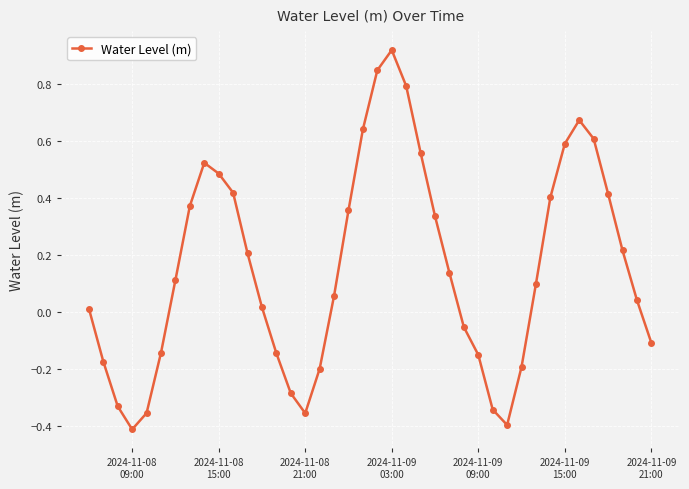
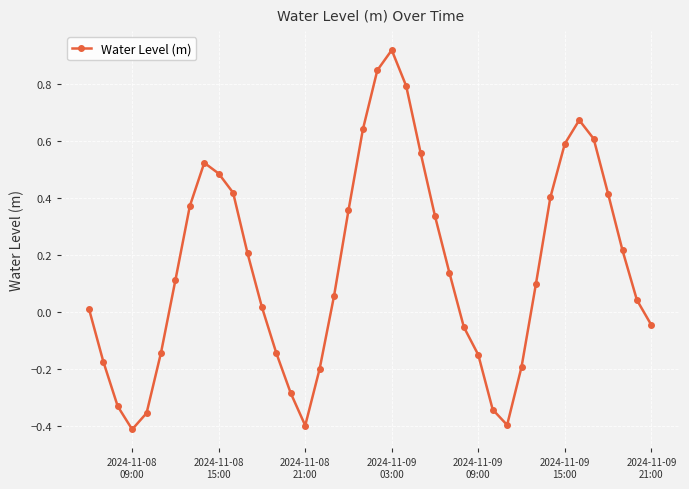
2024-11-08 21:00: -0.35 -> -0.40
2024-11-09 21:00: -0.11 -> -0.04
